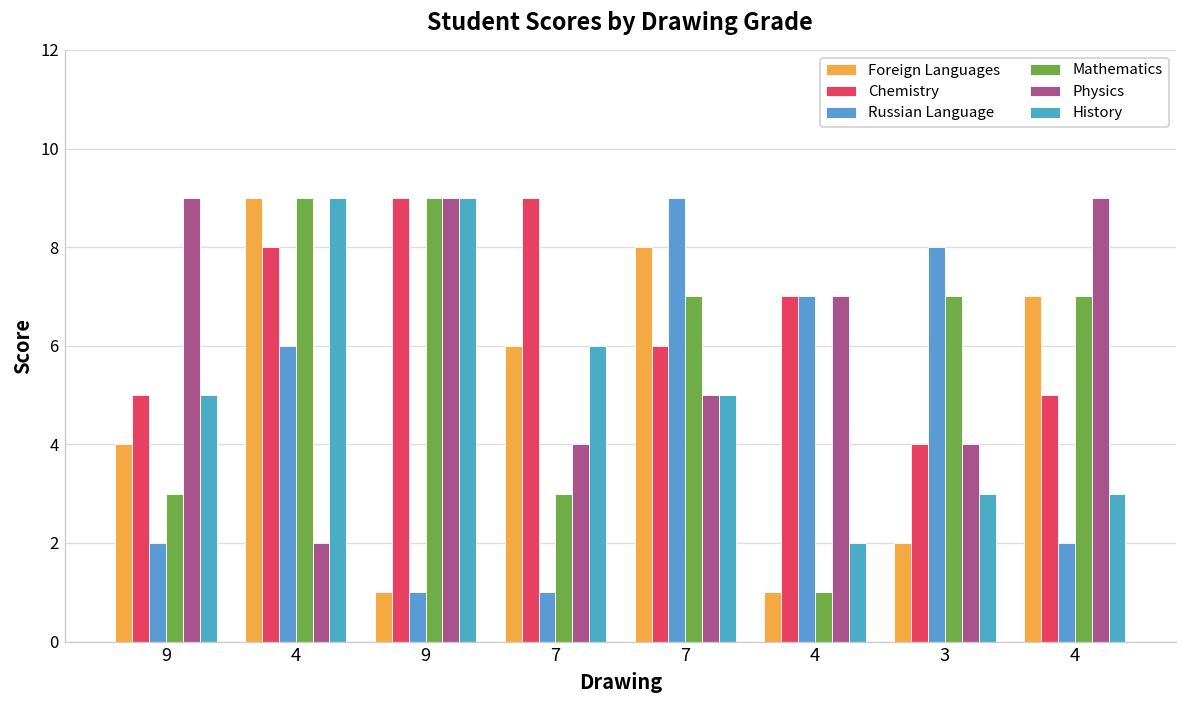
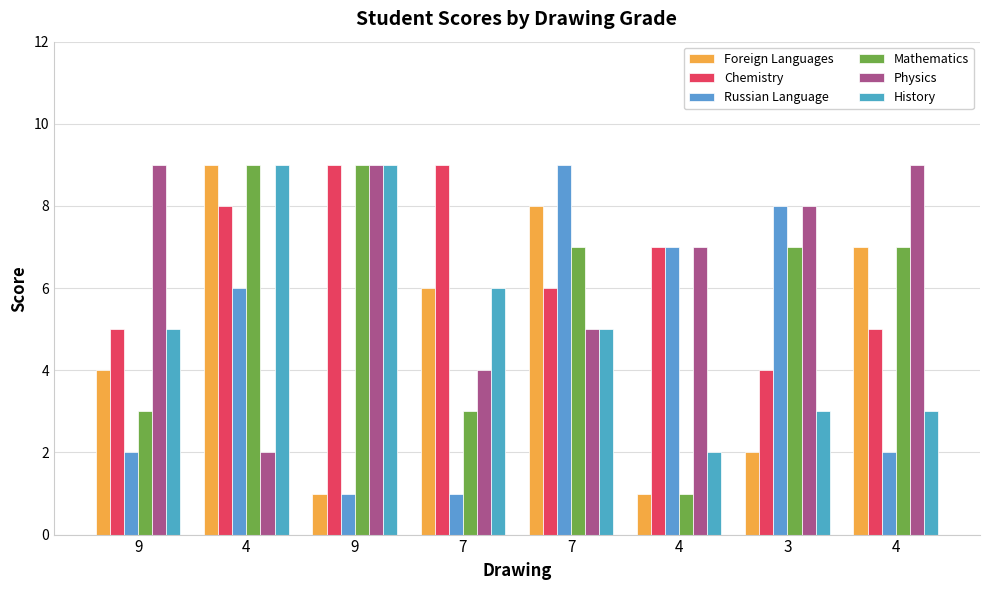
Physics, 3: 4 -> 8
